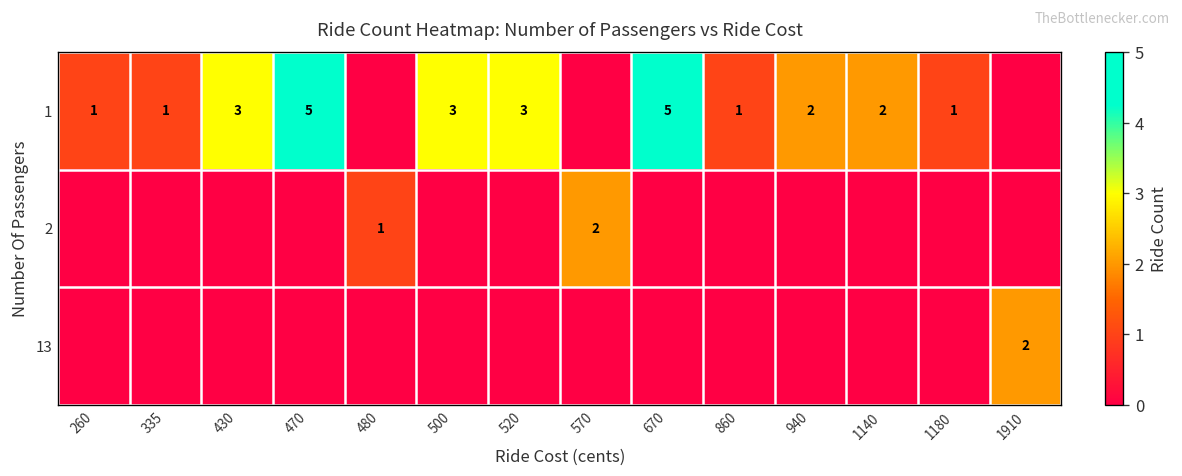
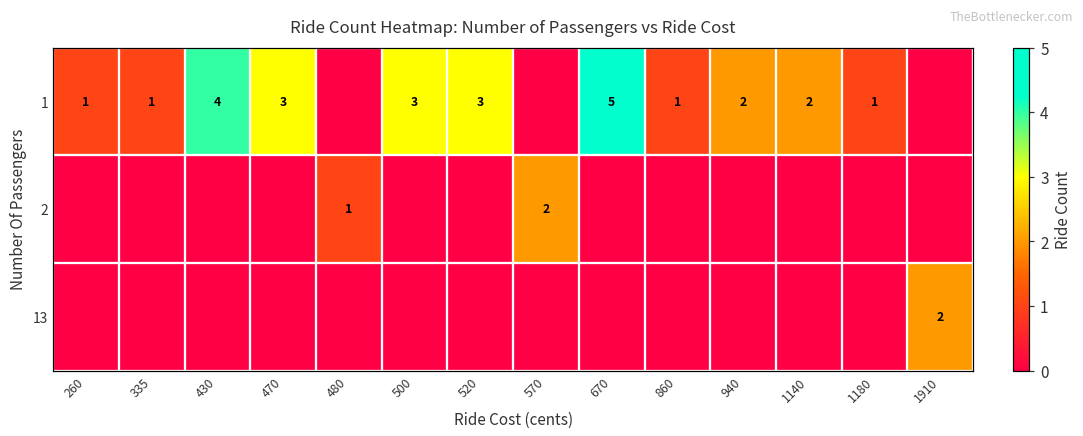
1, 430: 3 -> 4
1, 470: 5 -> 3
